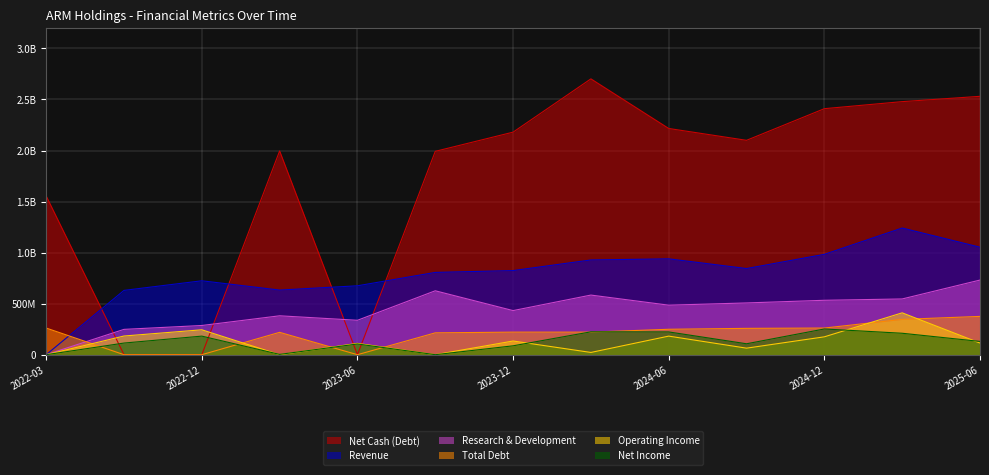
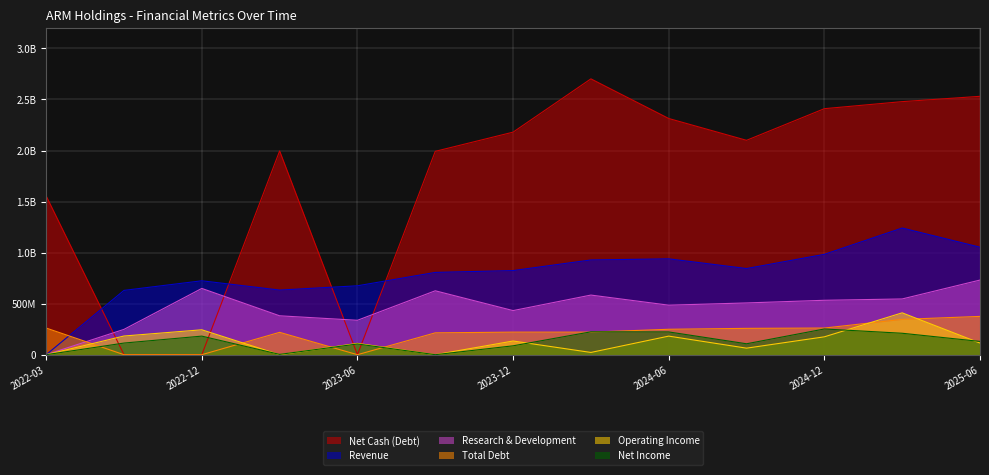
Research & Development, 2022-12: 290000000 -> 650000000
Net Cash (Debt), 2024-06: 2220000000 -> 2310000000
